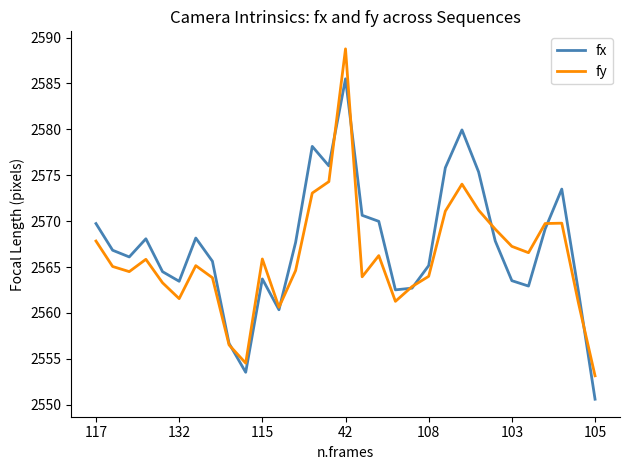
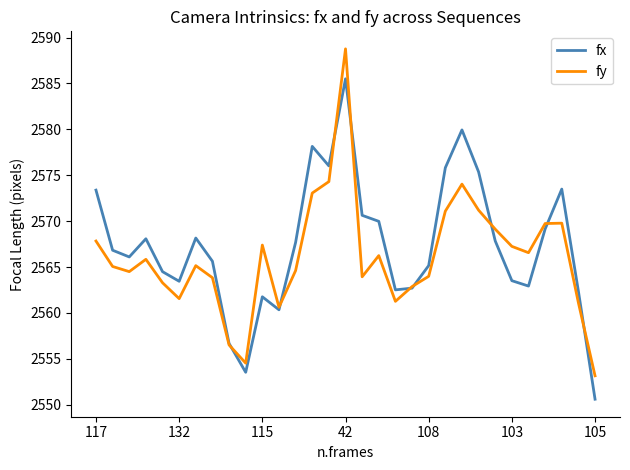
fx, 117: 2570 -> 2573
fx, 115: 2564 -> 2562
fy, 115: 2566 -> 2567
